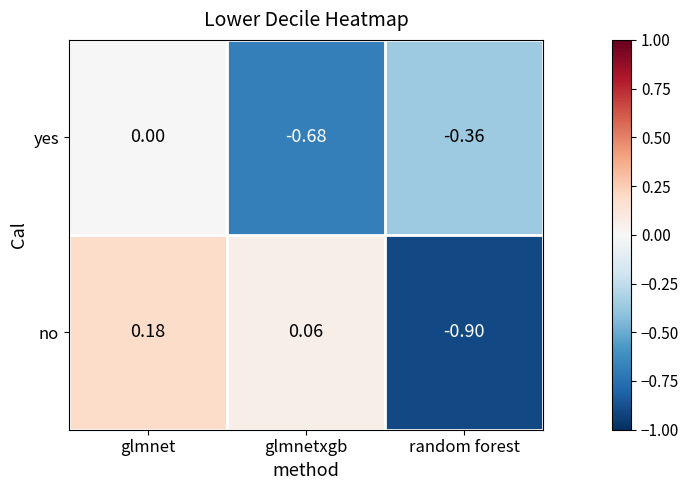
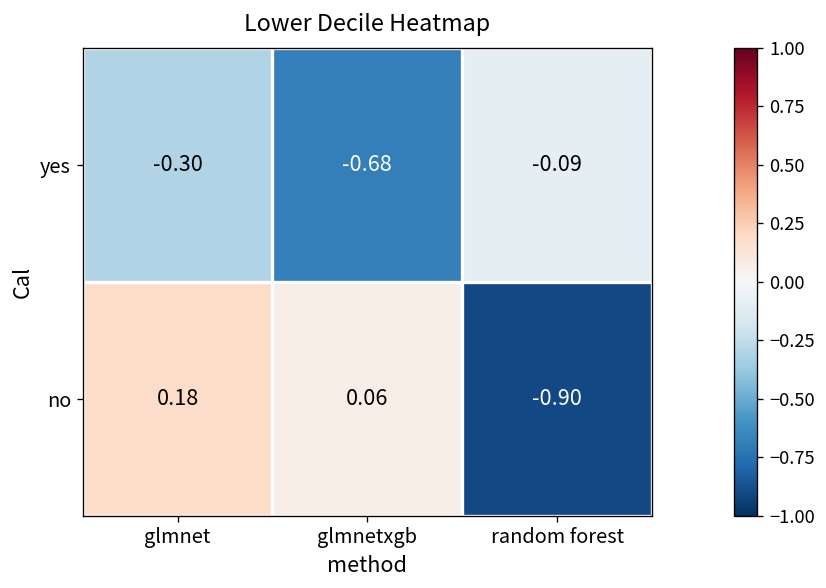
yes, glmnet: 0.00 -> -0.30
yes, random forest: -0.36 -> -0.09
